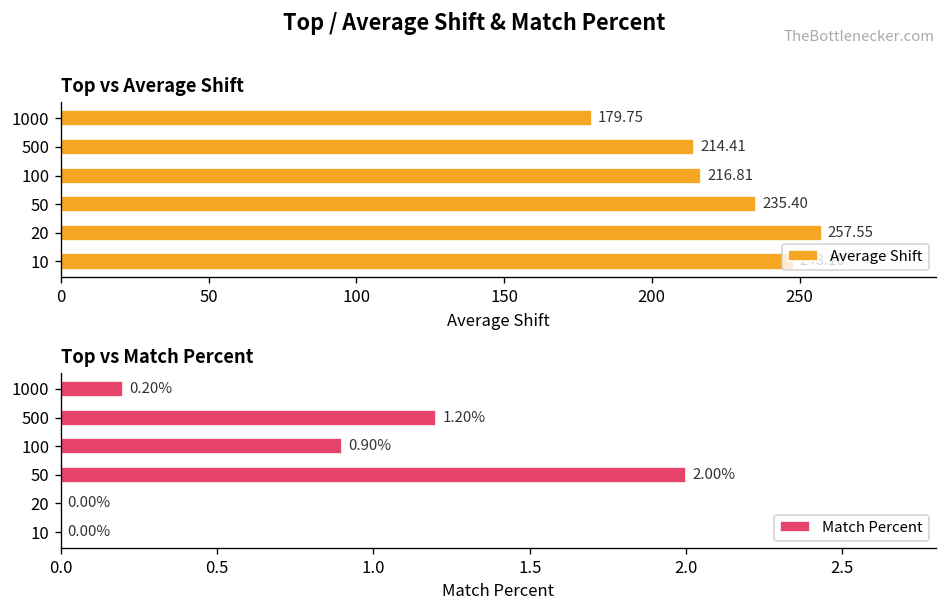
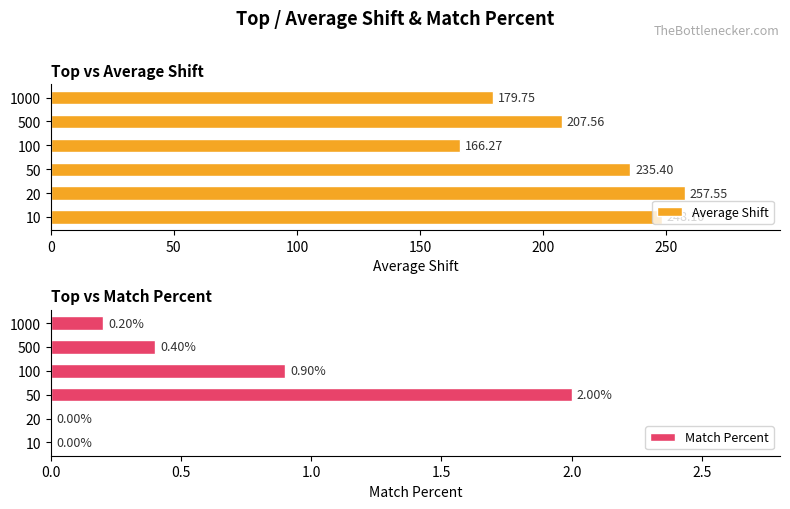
Top vs Average Shift, 500: 214.41 -> 207.56
Top vs Average Shift, 100: 216.81 -> 166.27
Top vs Match Percent, 500: 1.20% -> 0.40%
